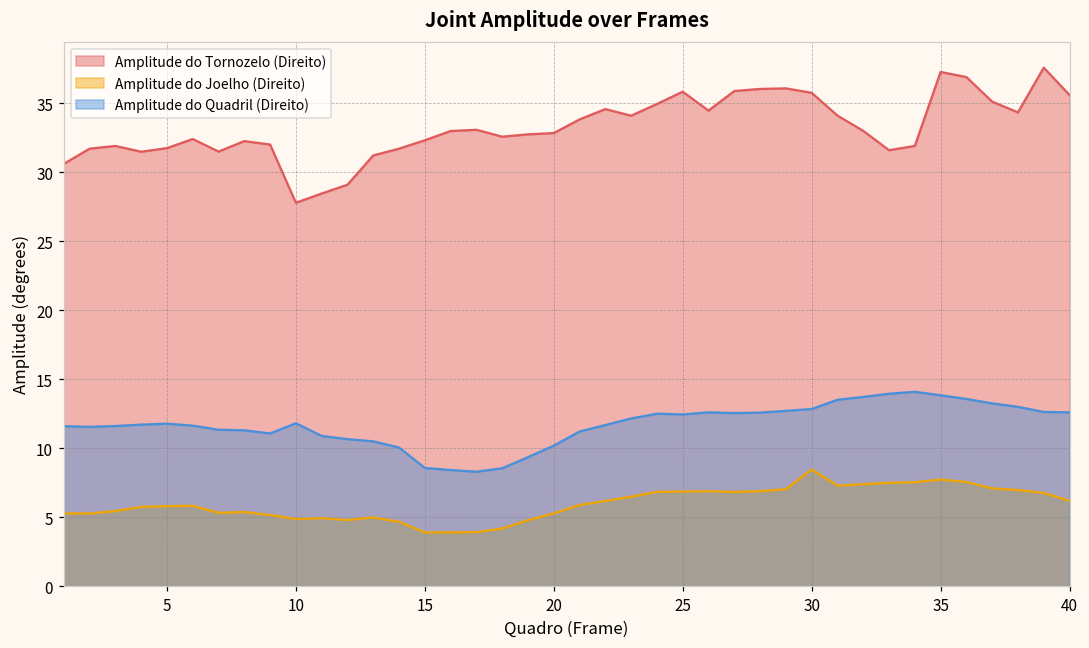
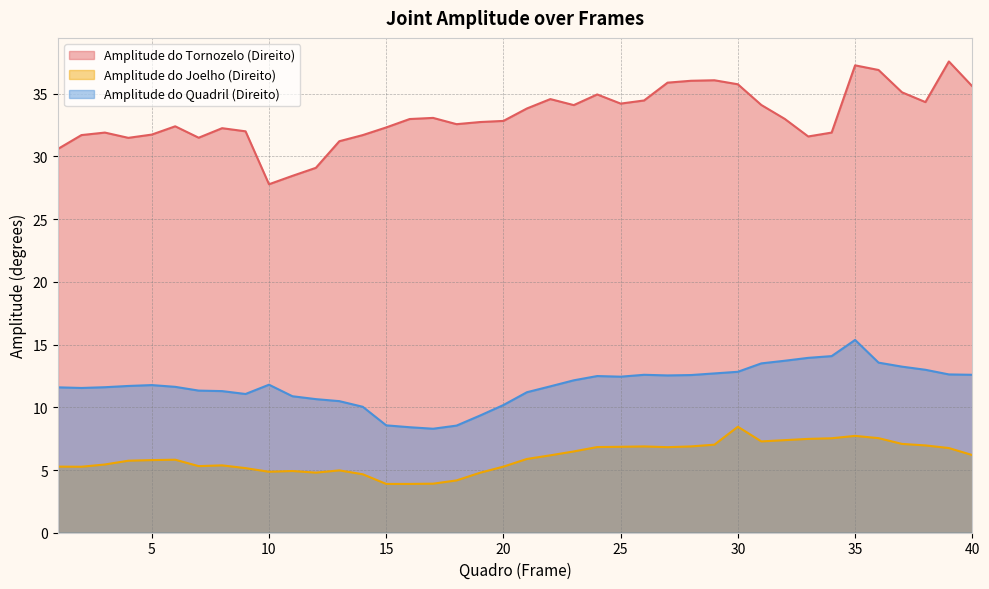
Amplitude do Tornozelo (Direito), 25: 35.8 -> 34.2
Amplitude do Quadril (Direito), 35: 13.8 -> 15.4
